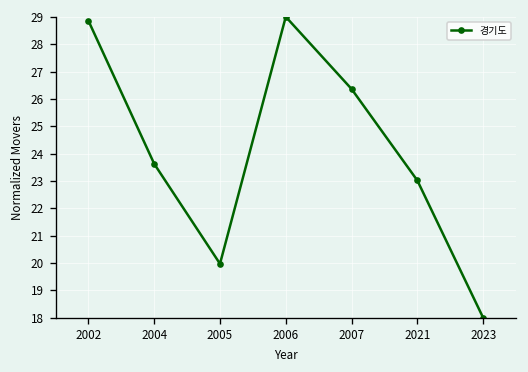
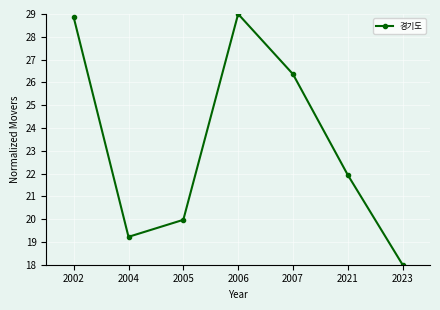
2004: 23.6 -> 19.2
2021: 23.0 -> 21.9
